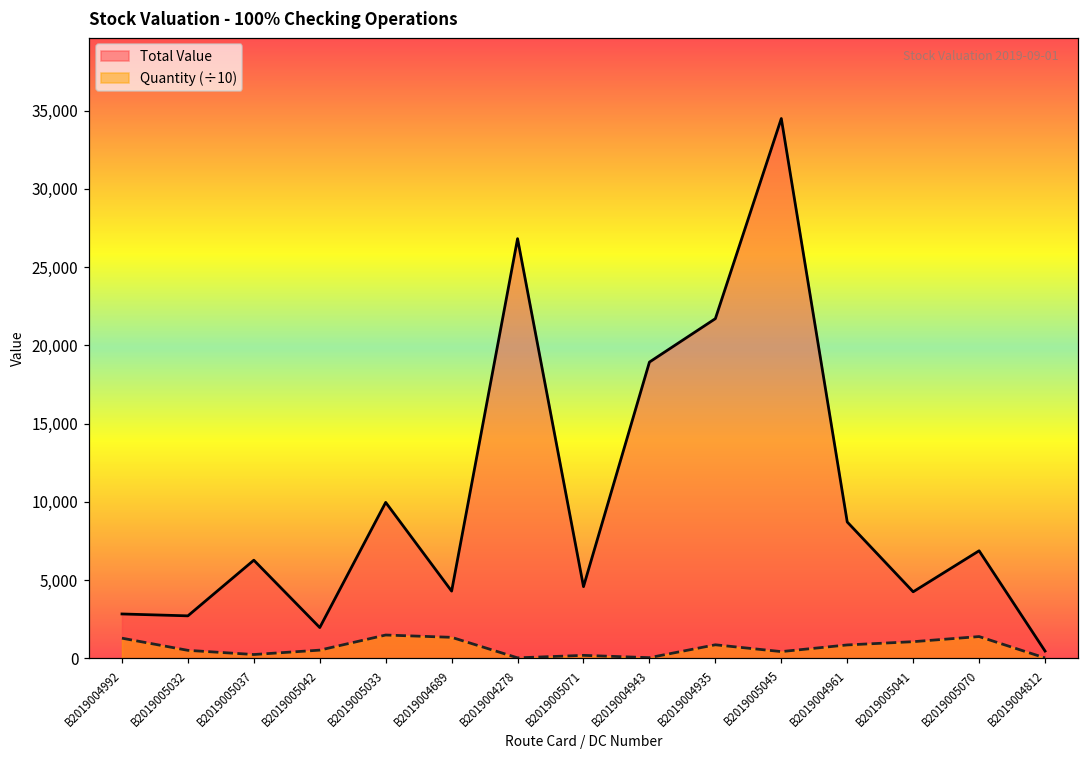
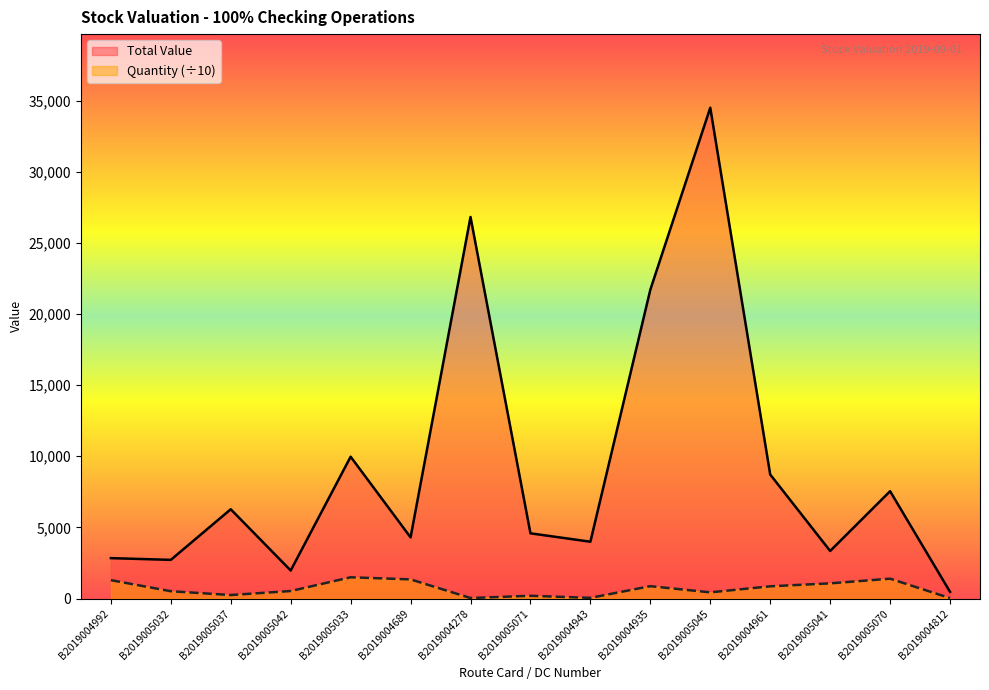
Total Value, B2019004943: 18,900 -> 4,000
Total Value, B2019005041: 4,300 -> 3,300
Total Value, B2019005070: 6,900 -> 7,500
